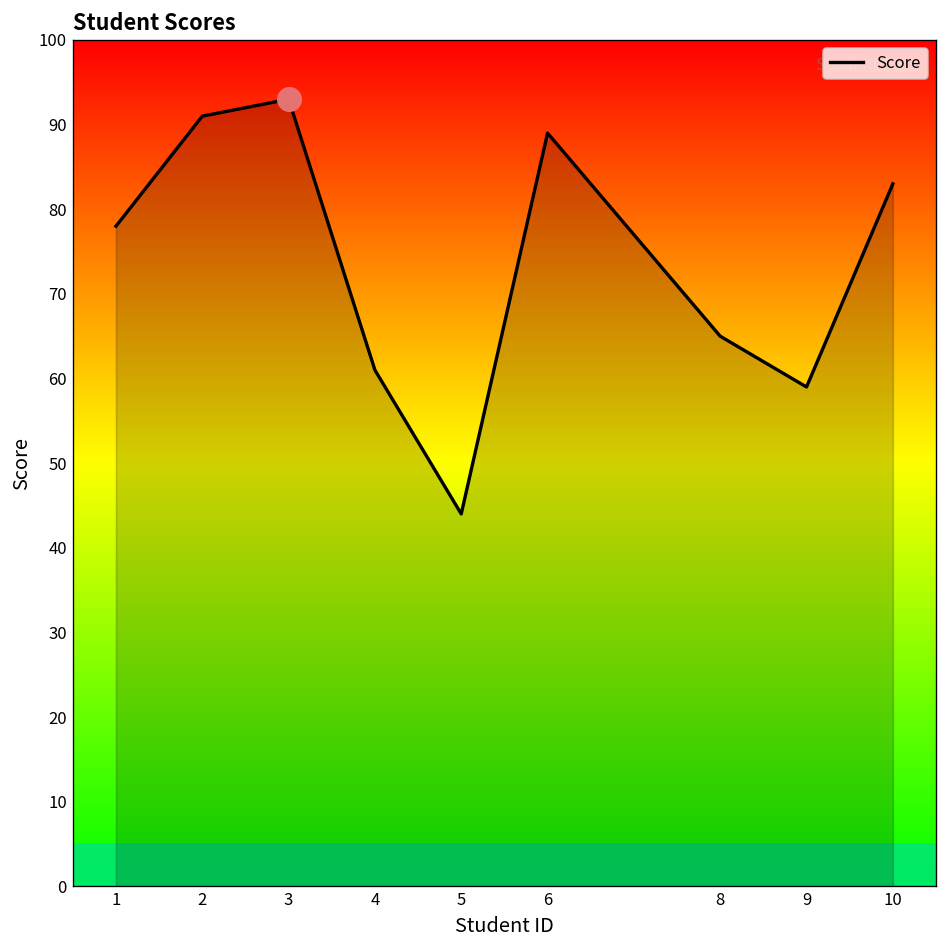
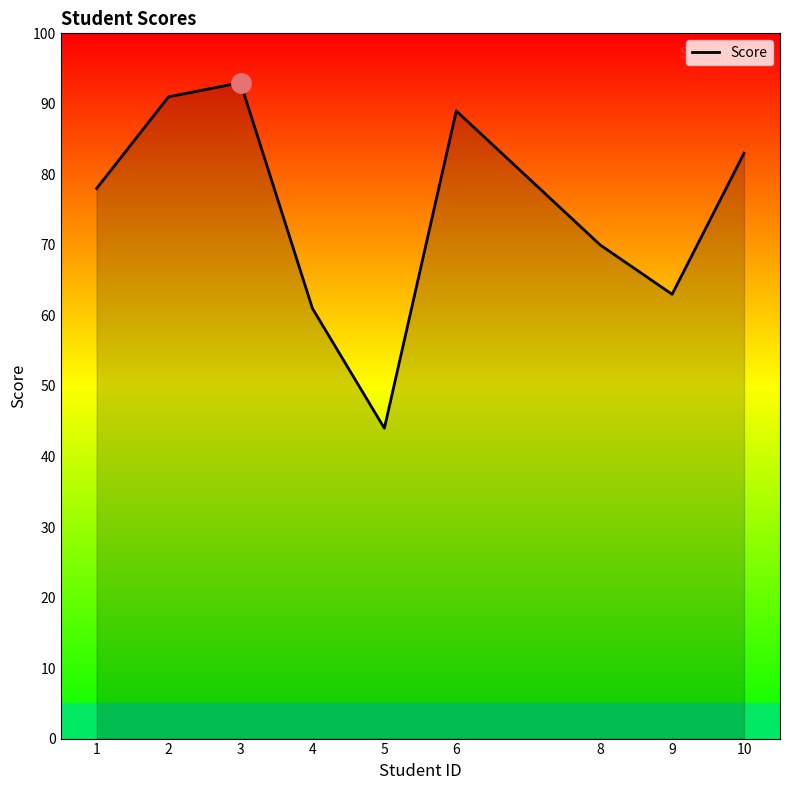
Score, 8: 65 -> 70
Score, 9: 59 -> 63
